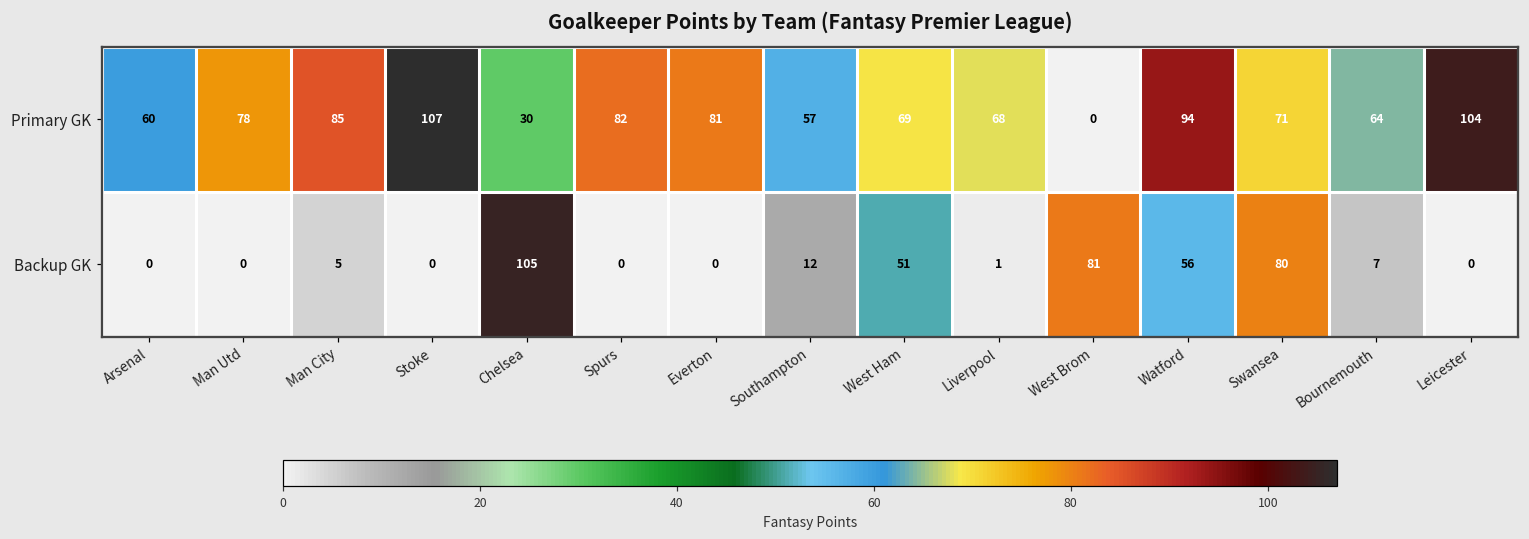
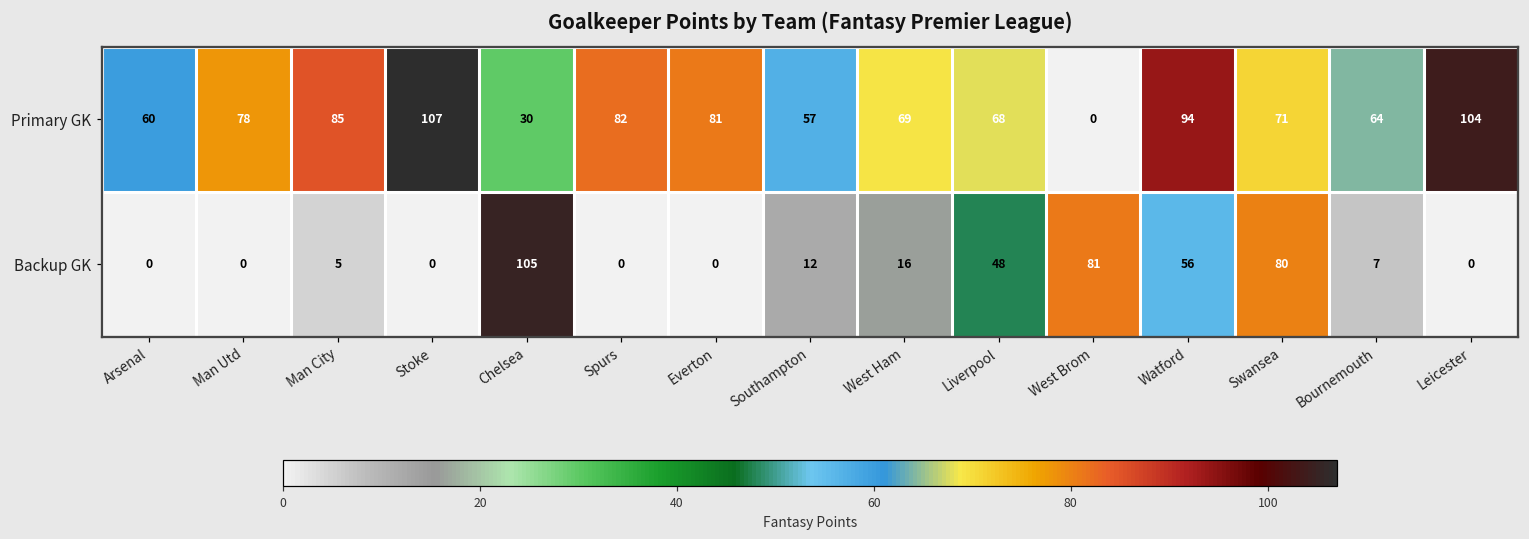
Backup GK, West Ham: 51 -> 16
Backup GK, Liverpool: 1 -> 48
